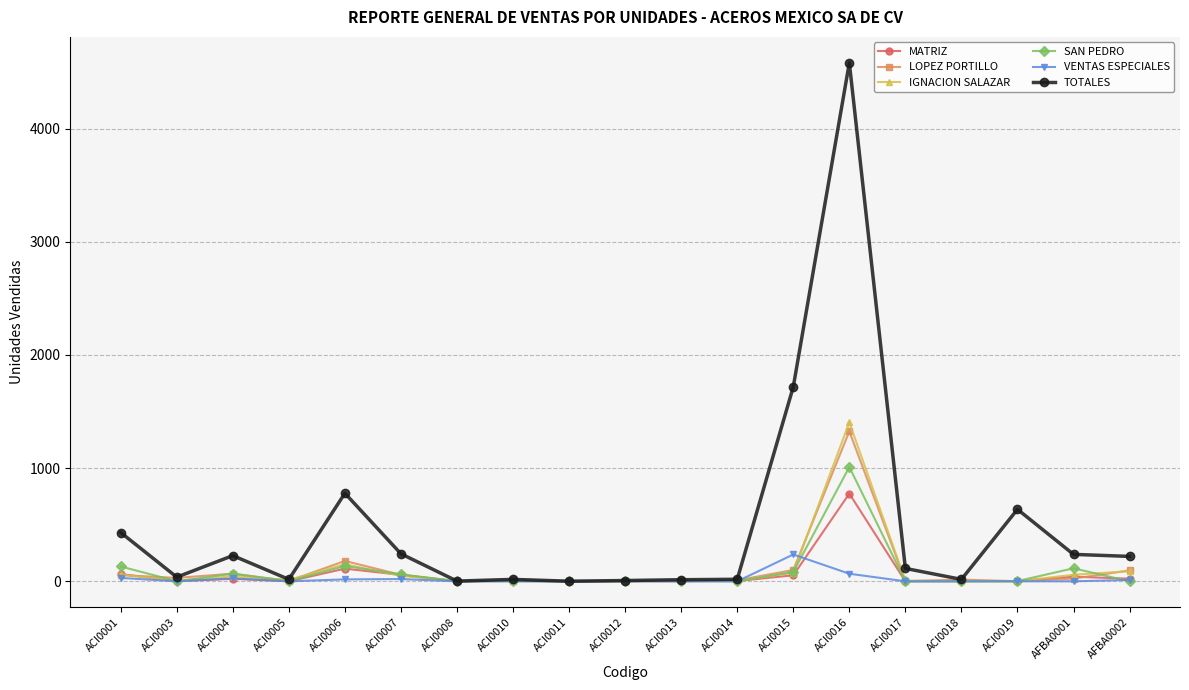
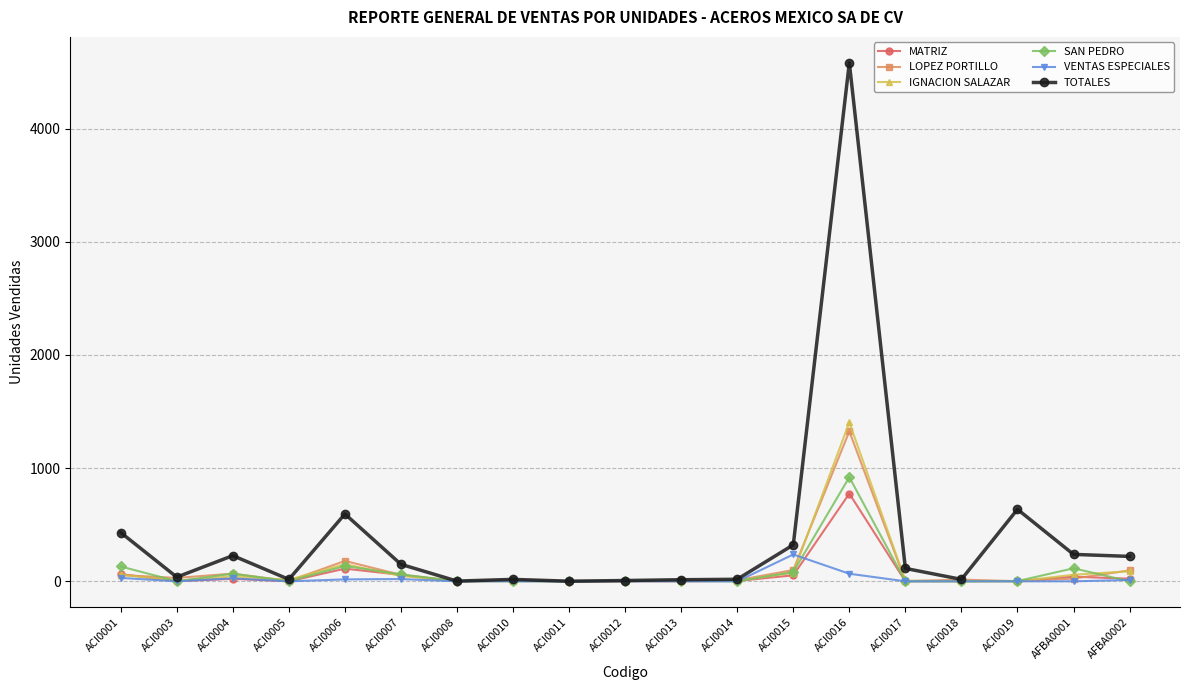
TOTALES, ACI0006: 780 -> 600
TOTALES, ACI0007: 240 -> 150
TOTALES, ACI0015: 1720 -> 320
SAN PEDRO, ACI0016: 1010 -> 920
